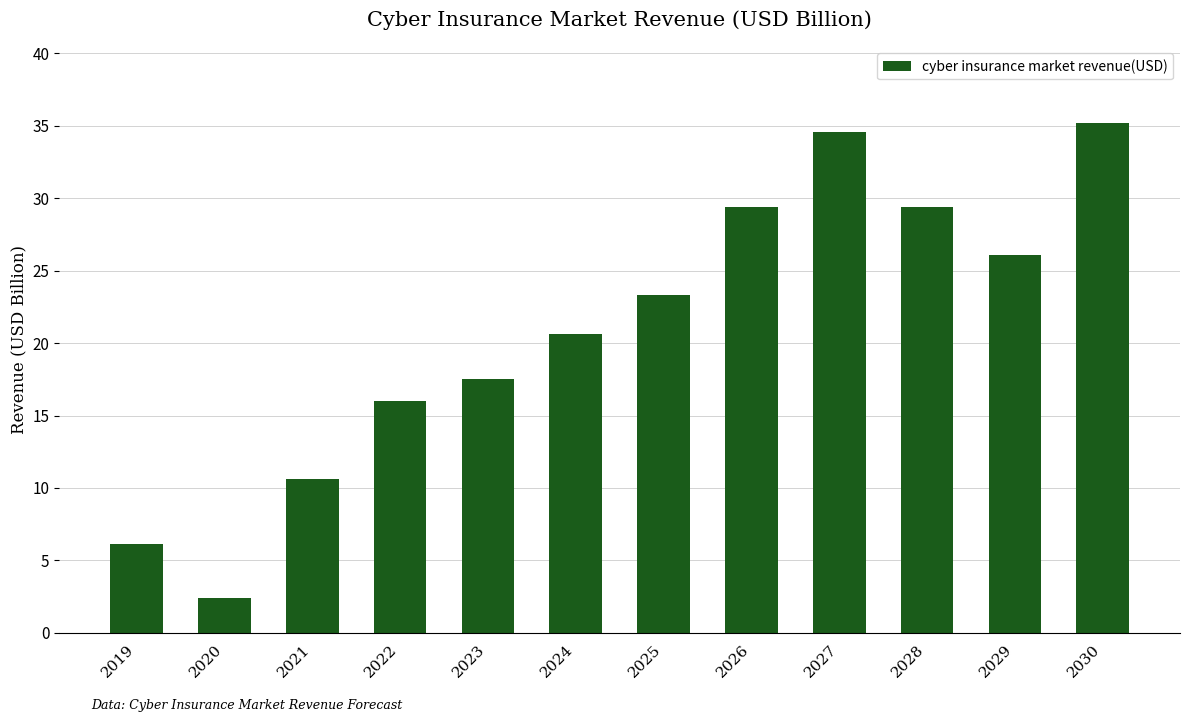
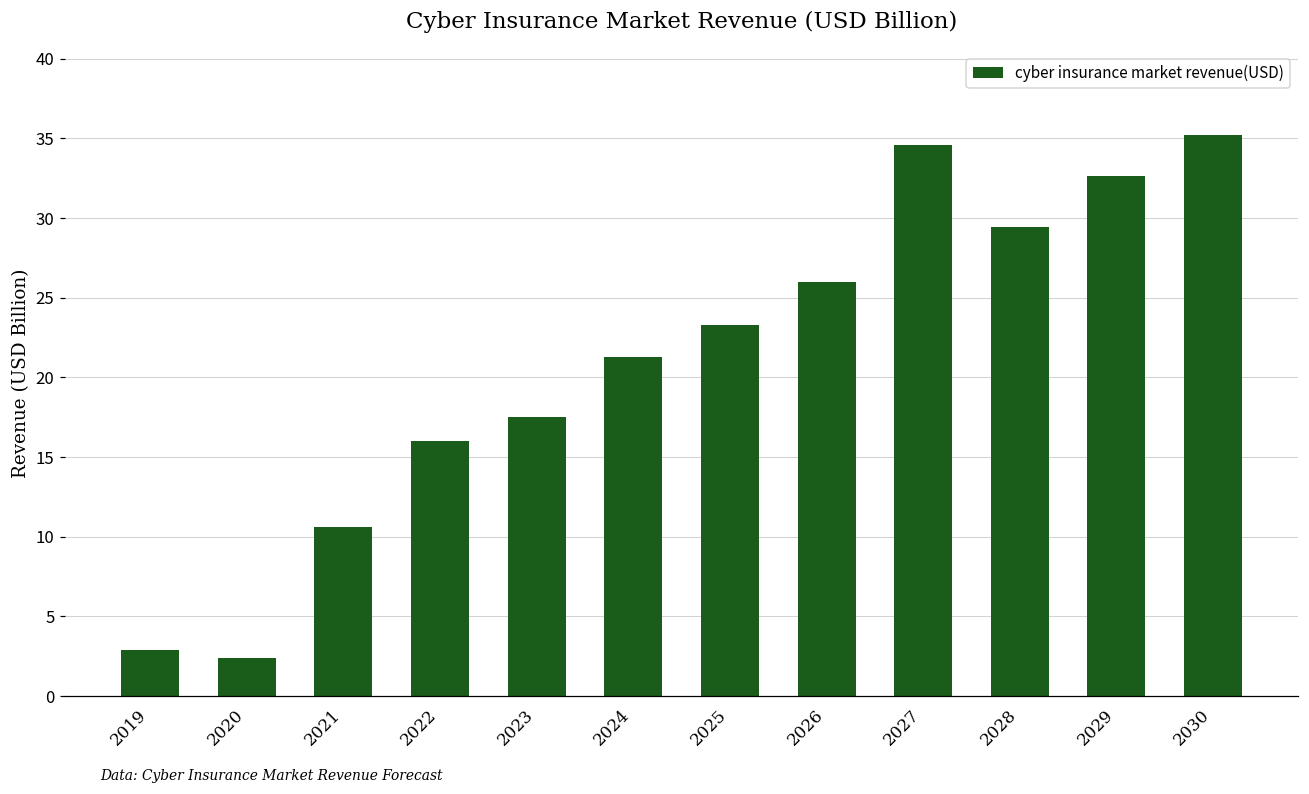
2019: 6.1 -> 2.9
2024: 20.6 -> 21.3
2026: 29.4 -> 26.0
2029: 26.1 -> 32.6
